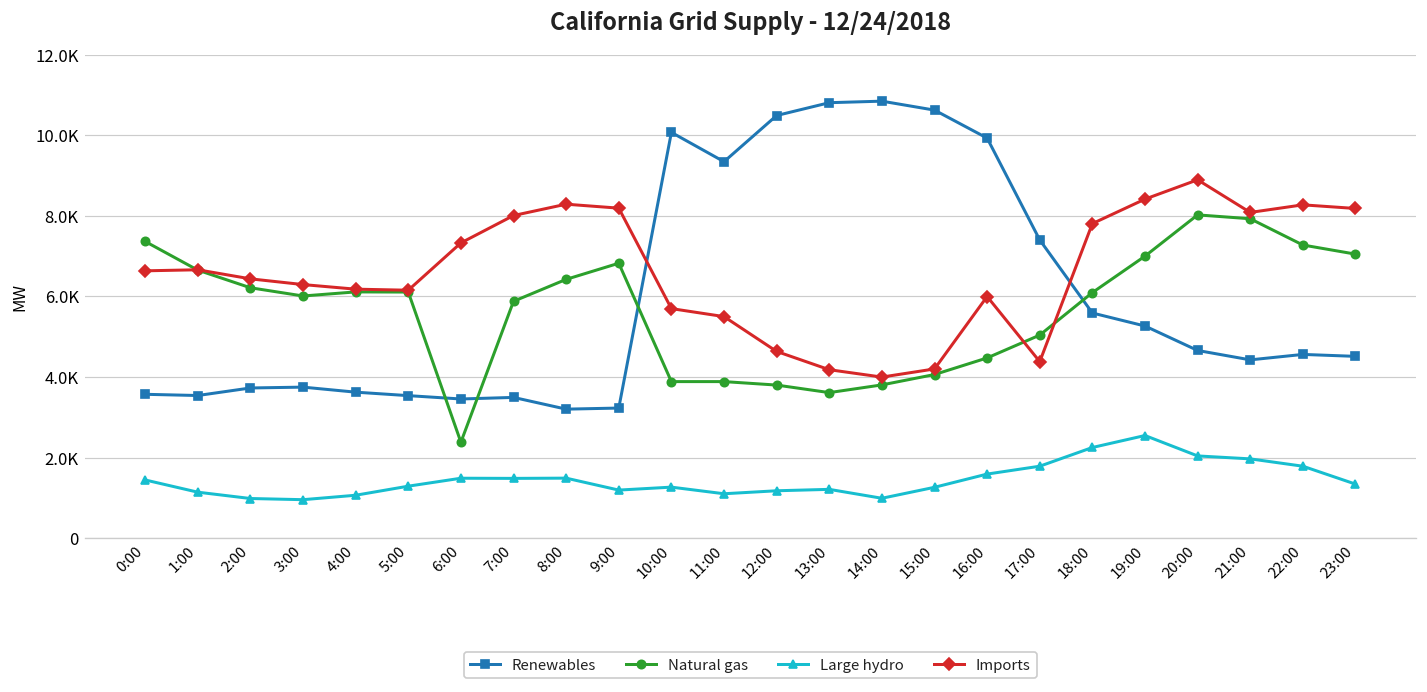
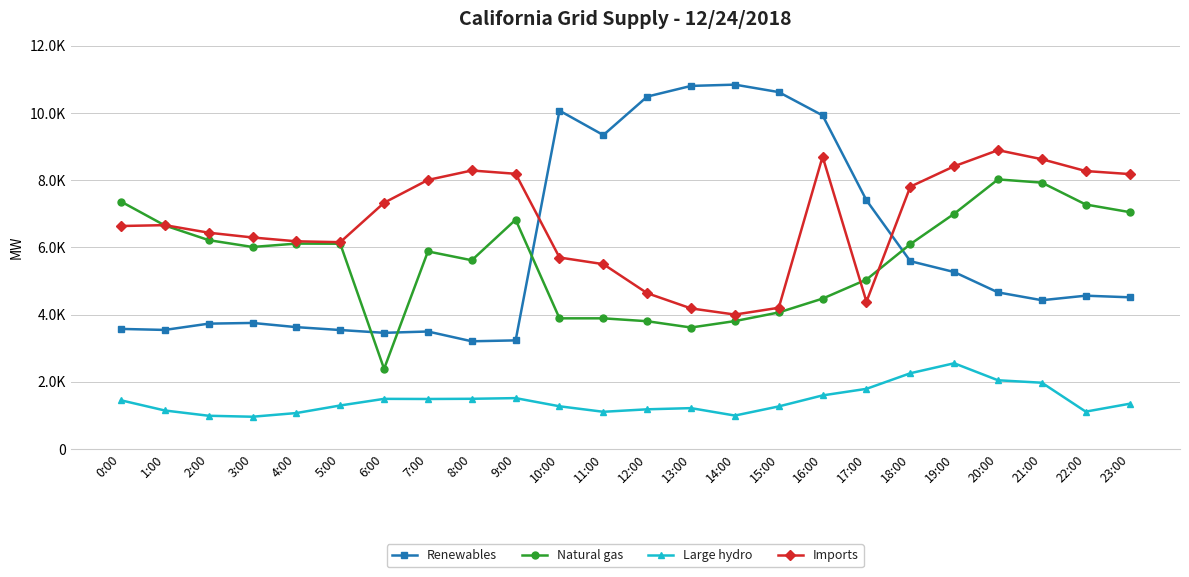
Natural gas, 8:00: 6400 -> 5600
Large hydro, 9:00: 1200 -> 1500
Imports, 16:00: 6000 -> 8700
Imports, 21:00: 8100 -> 8600
Large hydro, 22:00: 1800 -> 1100
